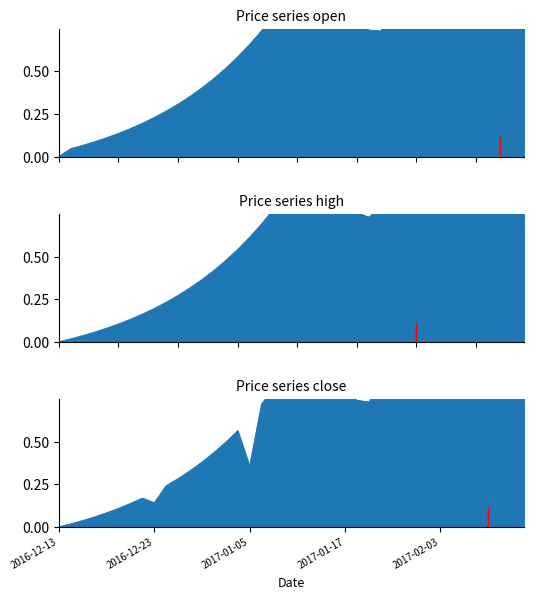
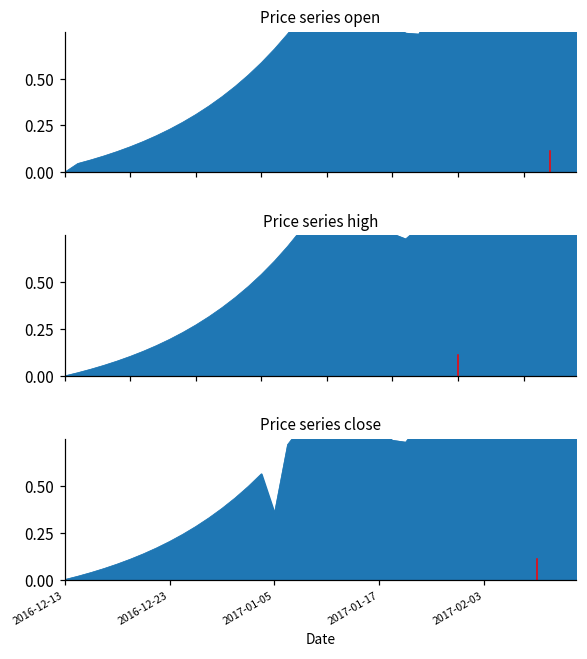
Price series close, 2016-12-23: 0.14 -> 0.20
